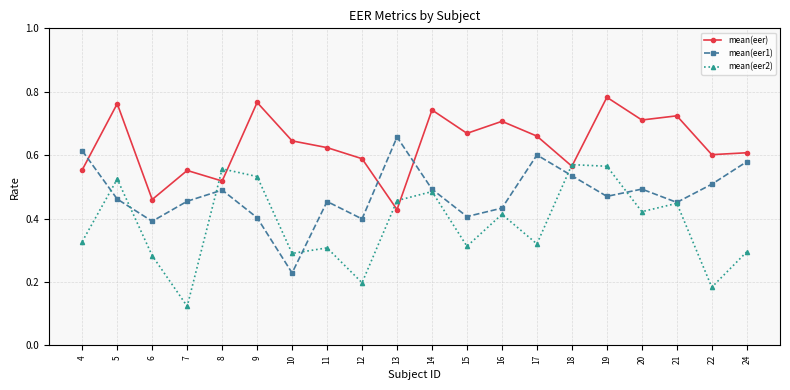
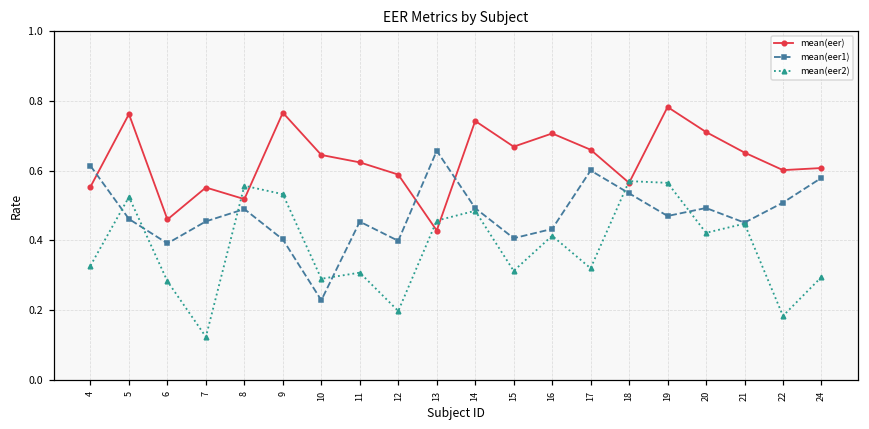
mean(eer), 21: 0.72 -> 0.65
